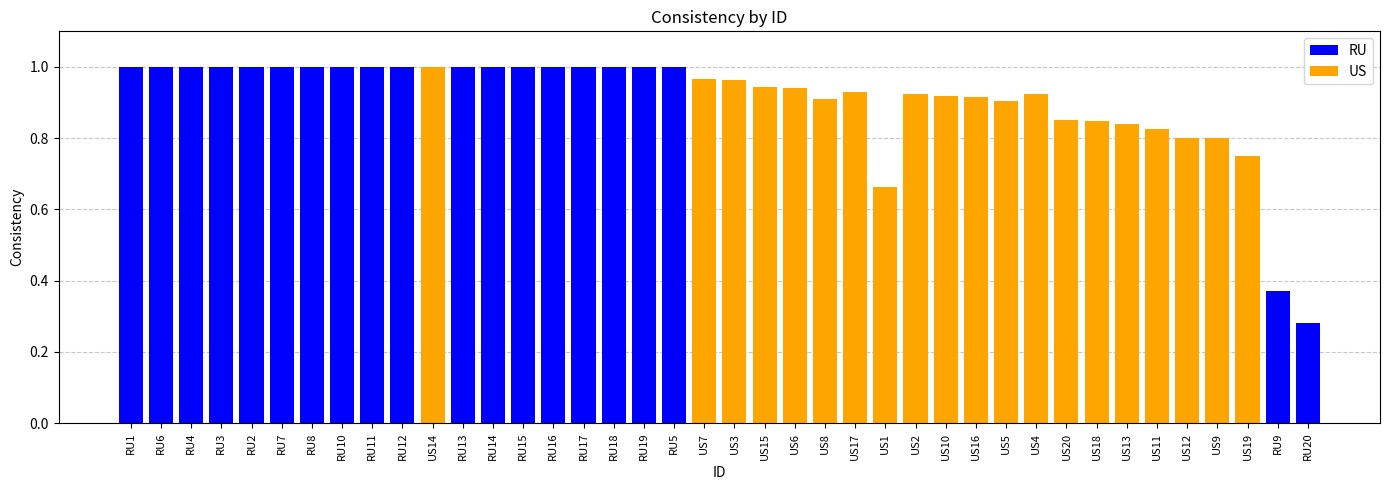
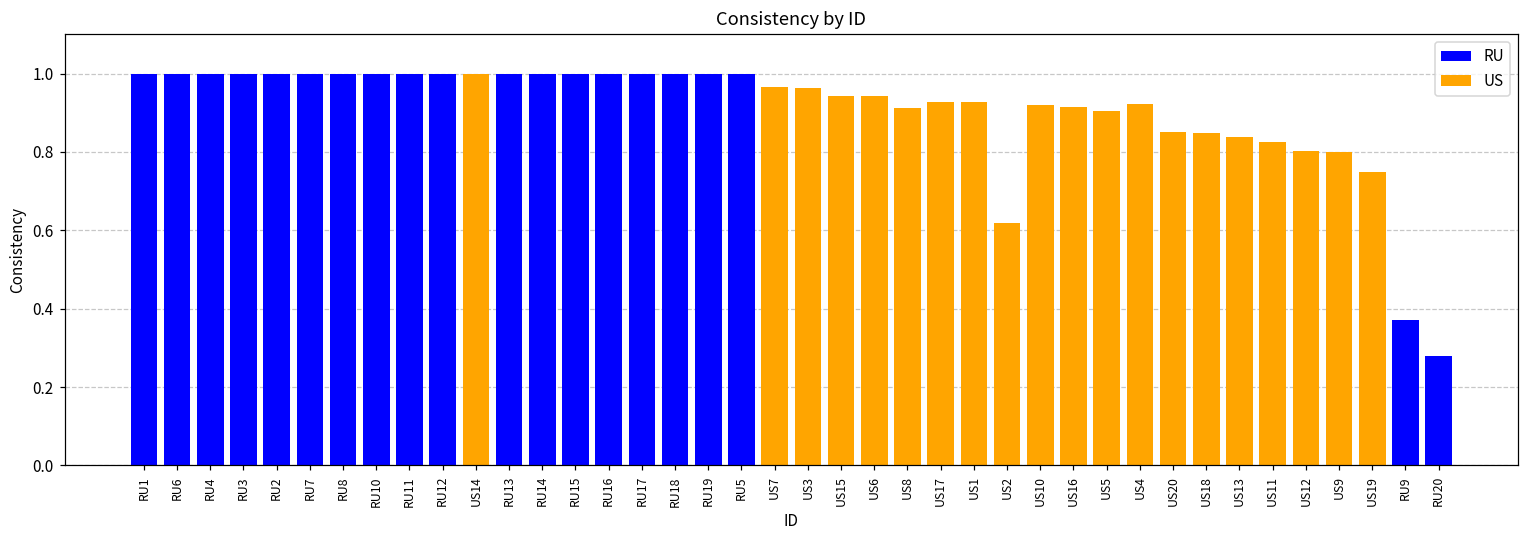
US1: 0.66 -> 0.93
US2: 0.92 -> 0.62
